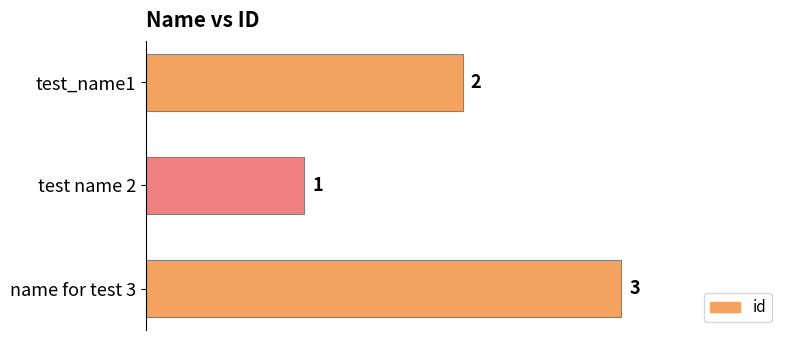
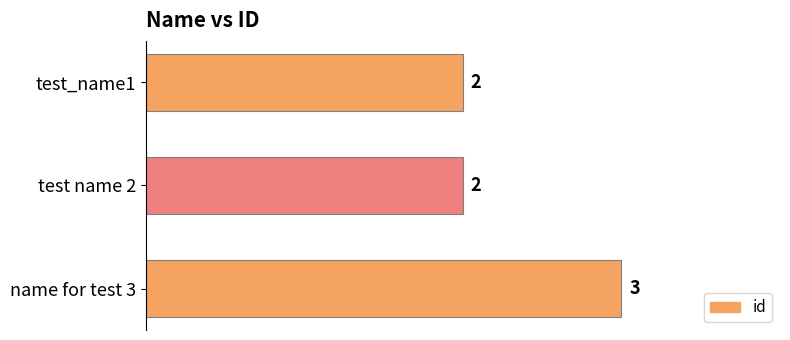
test name 2: 1 -> 2
